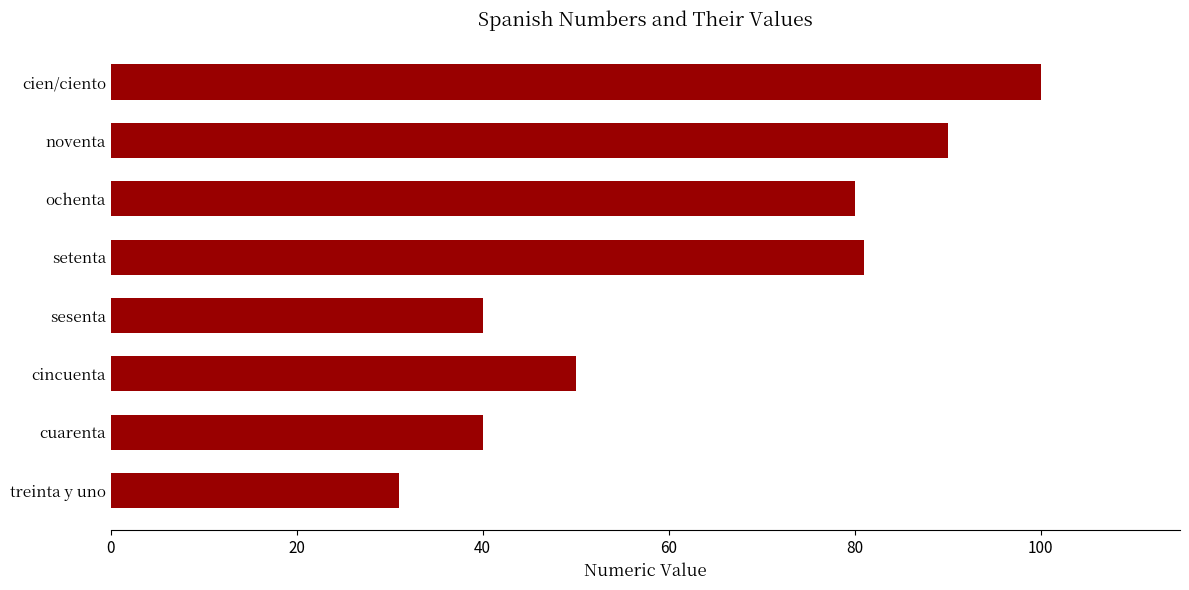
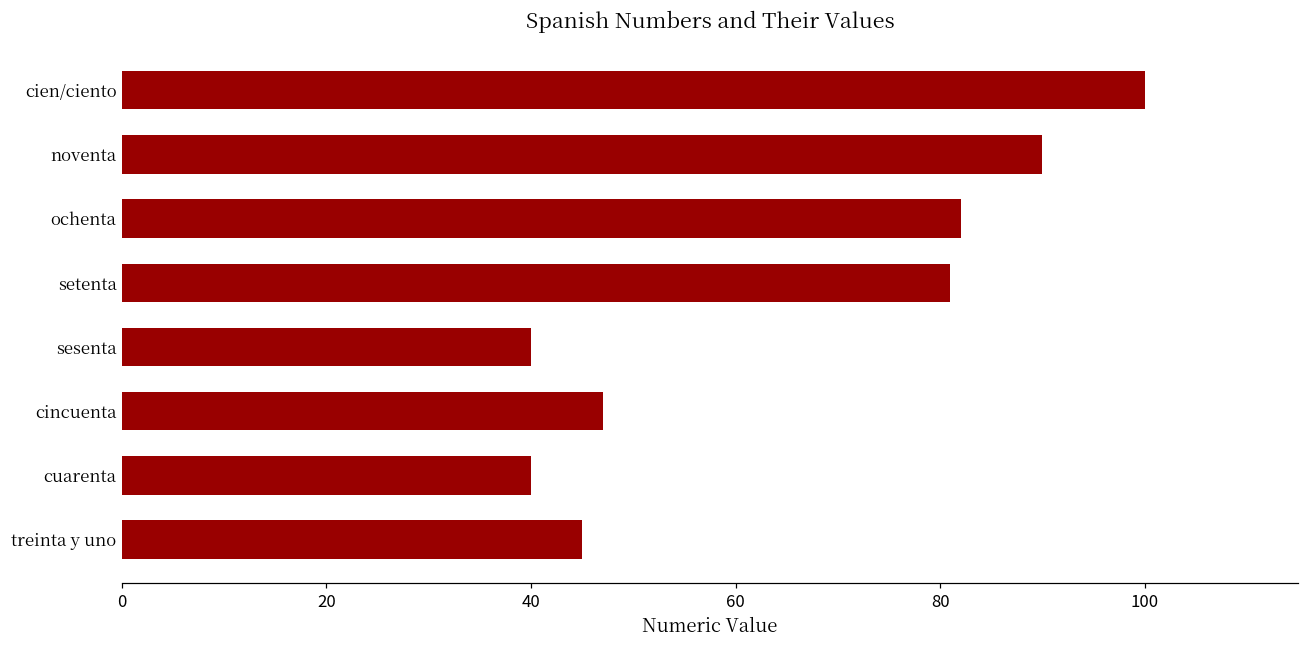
ochenta: 80 -> 82
cincuenta: 50 -> 47
treinta y uno: 31 -> 45
